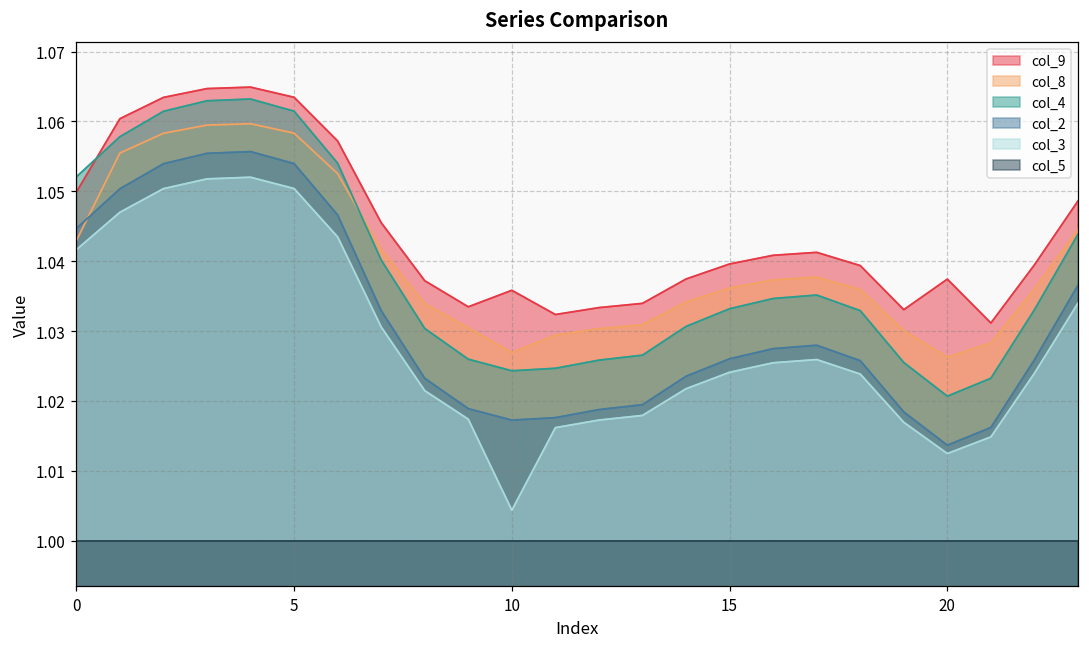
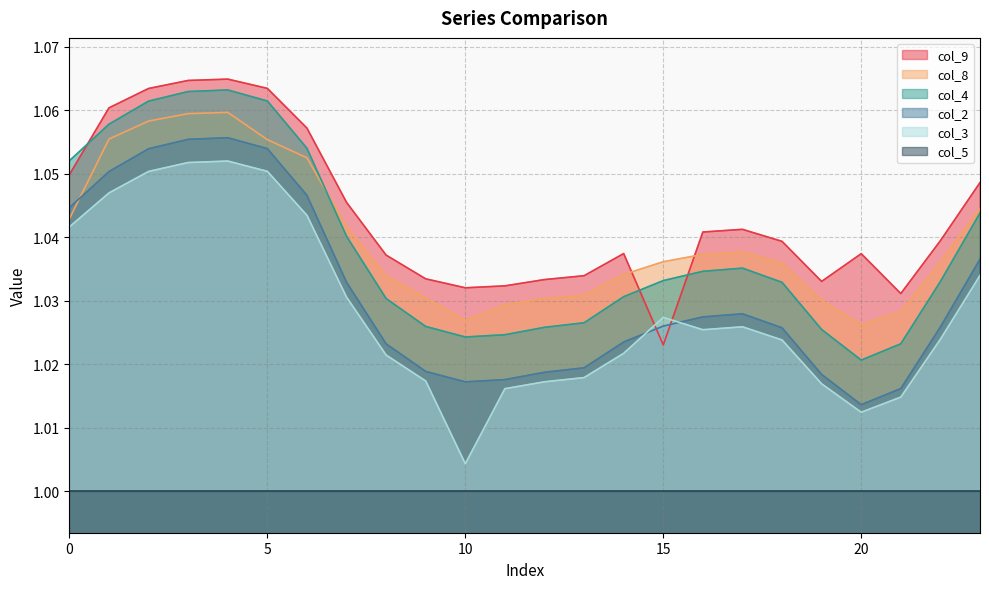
col_8, 5: 1.058 -> 1.055
col_9, 10: 1.036 -> 1.032
col_9, 15: 1.040 -> 1.023
col_3, 15: 1.024 -> 1.027
